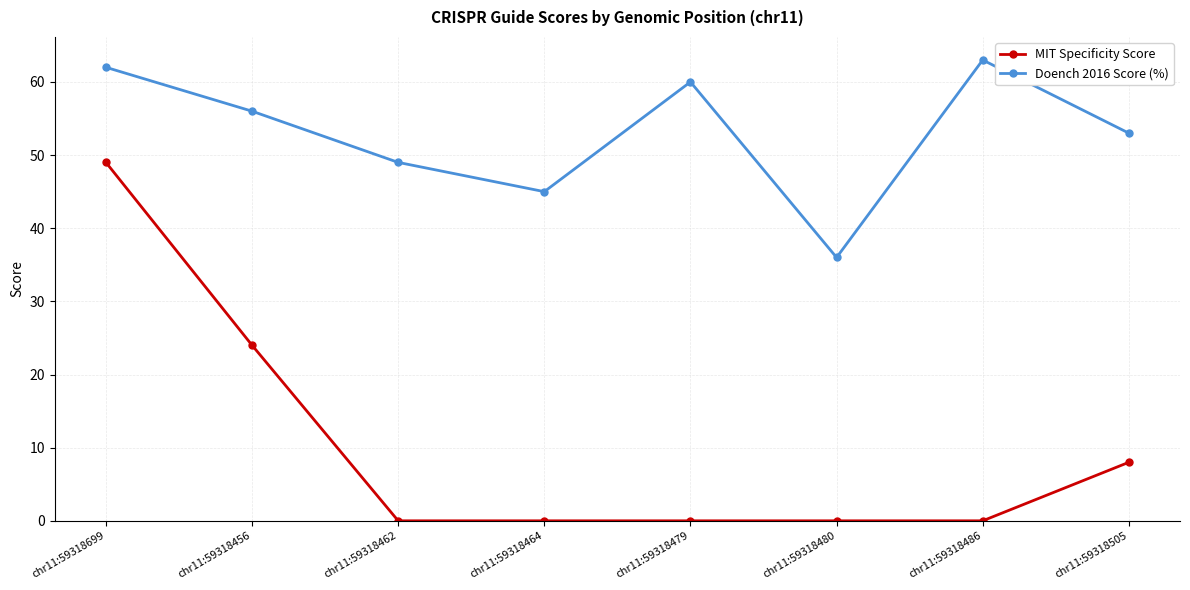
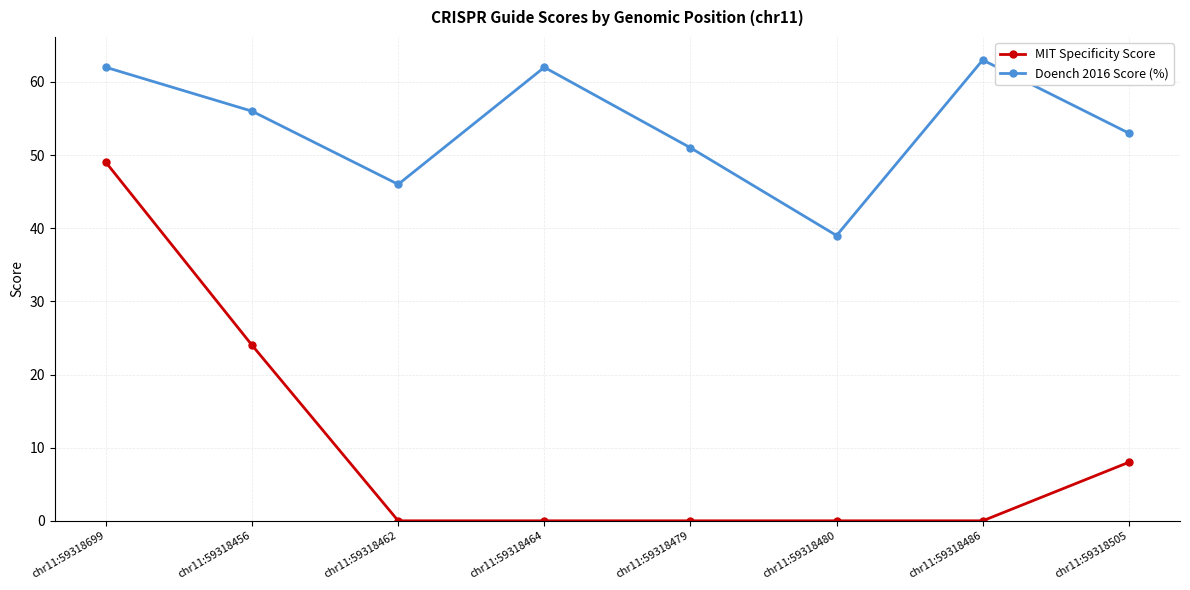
Doench 2016 Score (%), chr11:59318462: 49 -> 46
Doench 2016 Score (%), chr11:59318464: 45 -> 62
Doench 2016 Score (%), chr11:59318479: 60 -> 51
Doench 2016 Score (%), chr11:59318480: 36 -> 39
